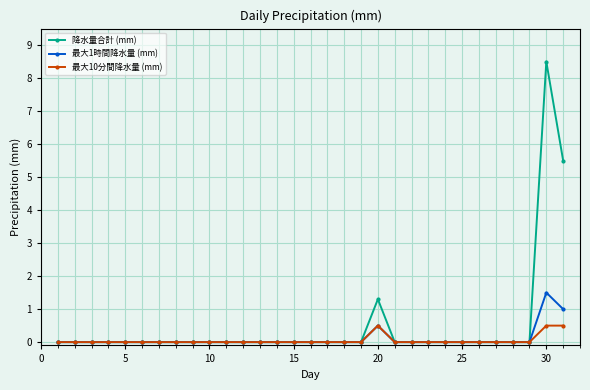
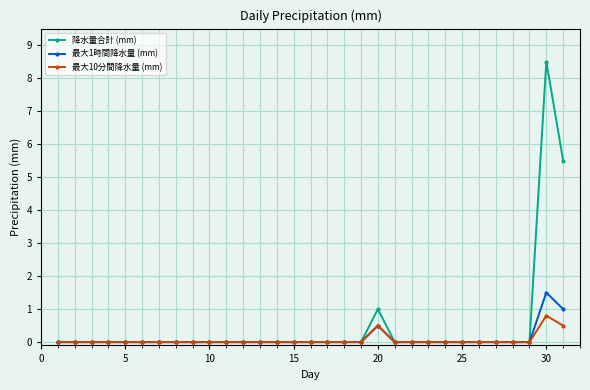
降水量合計 (mm), 20: 1.3 -> 1.0
最大10分間降水量 (mm), 30: 0.5 -> 0.8
